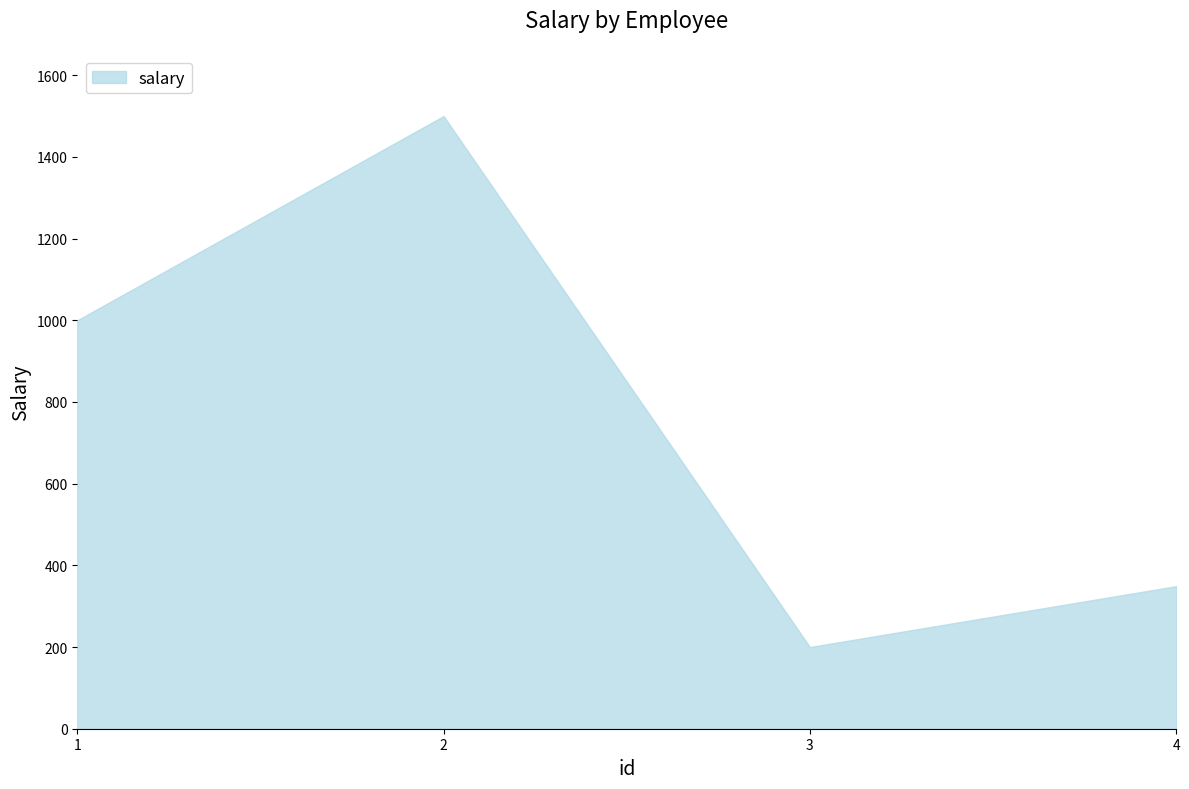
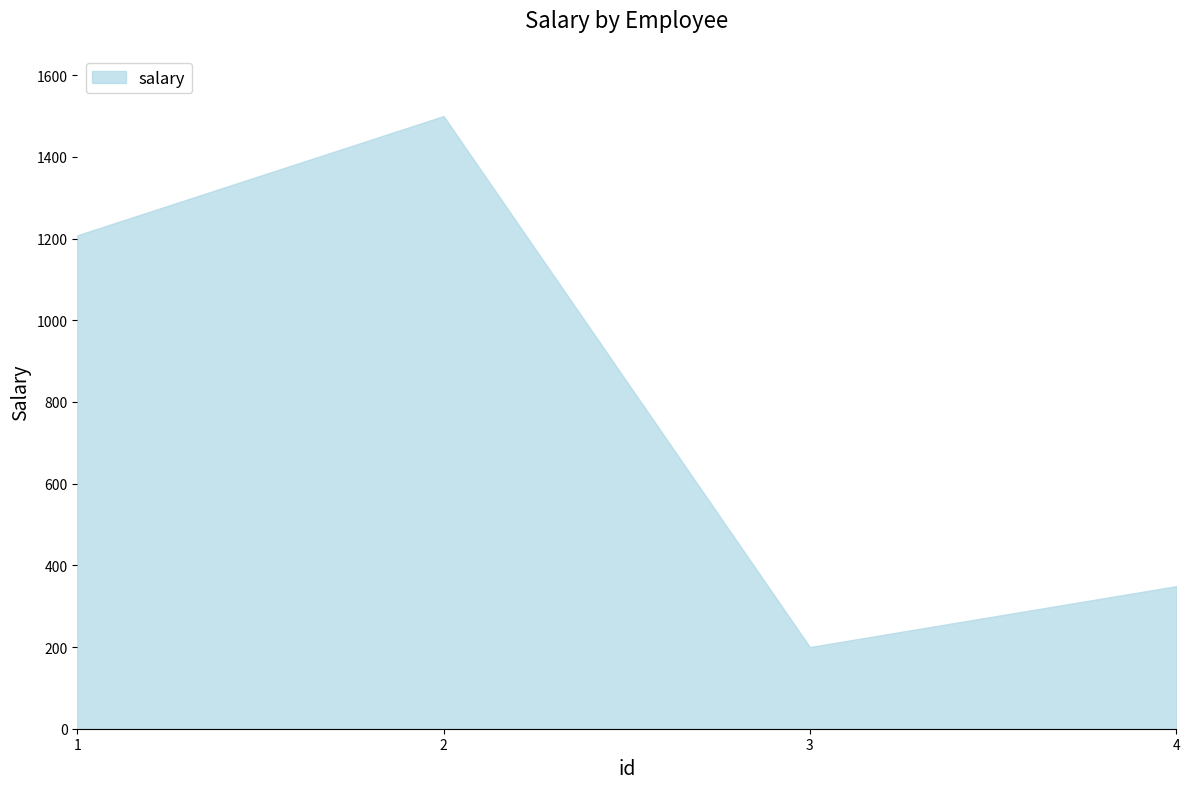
1: 1000 -> 1210
